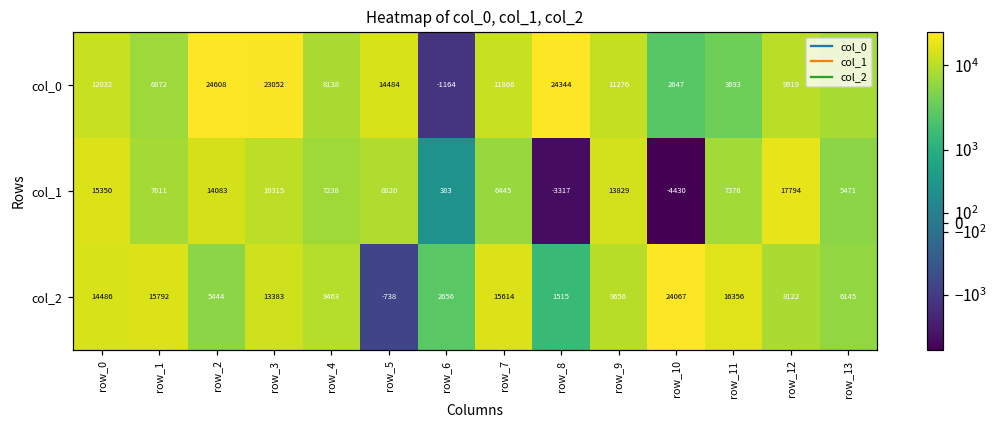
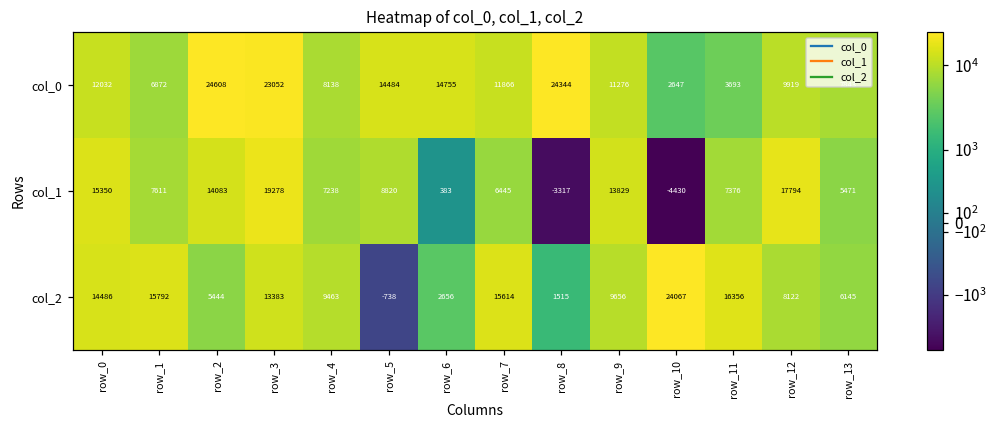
col_0, row_6: -1164 -> 14755
col_1, row_3: 10315 -> 19278
